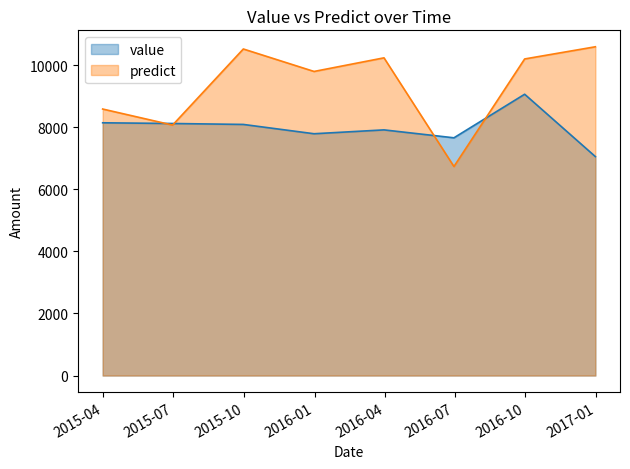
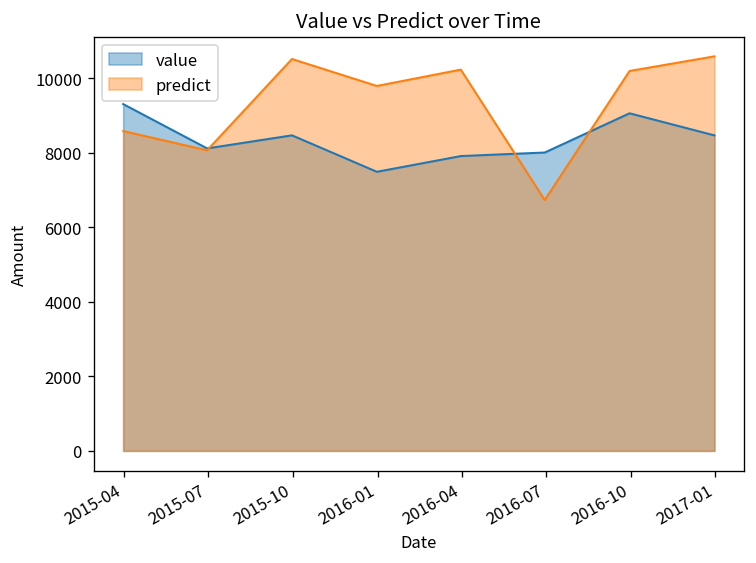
value, 2015-04: 8100 -> 9300
value, 2015-10: 8100 -> 8500
value, 2016-01: 7800 -> 7500
value, 2016-07: 7700 -> 8000
value, 2017-01: 7100 -> 8500
